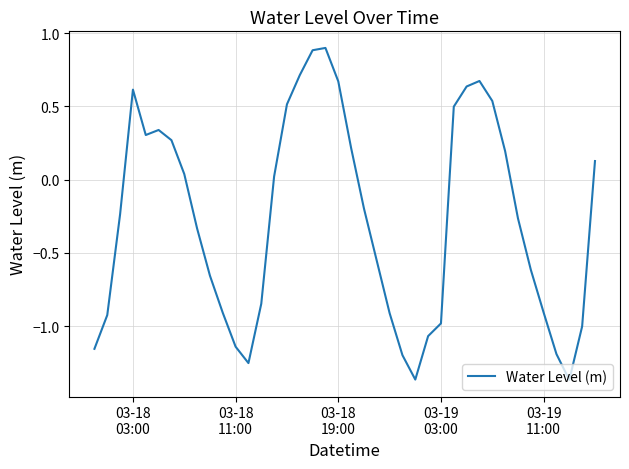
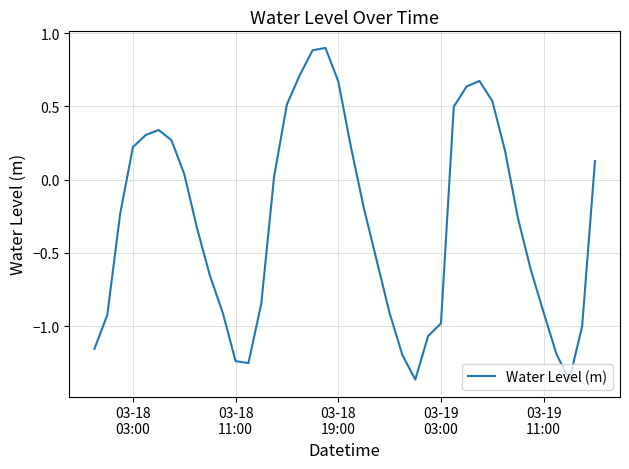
03-18 03:00: 0.61 -> 0.22
03-18 11:00: -1.14 -> -1.24
